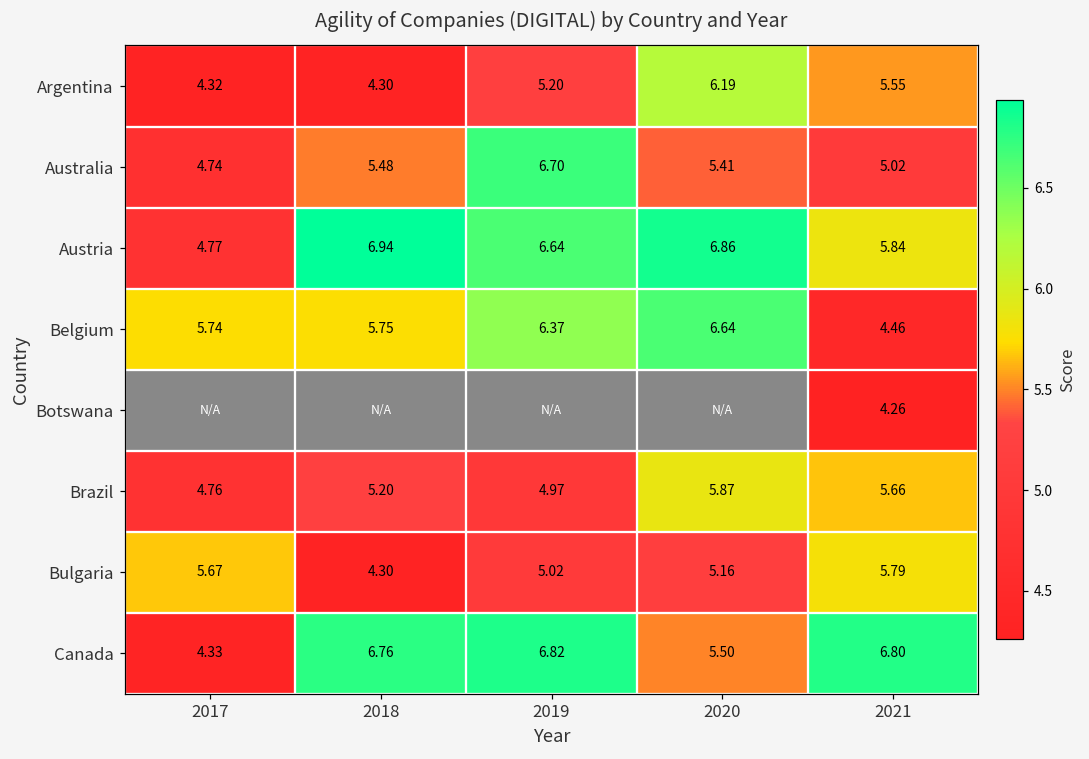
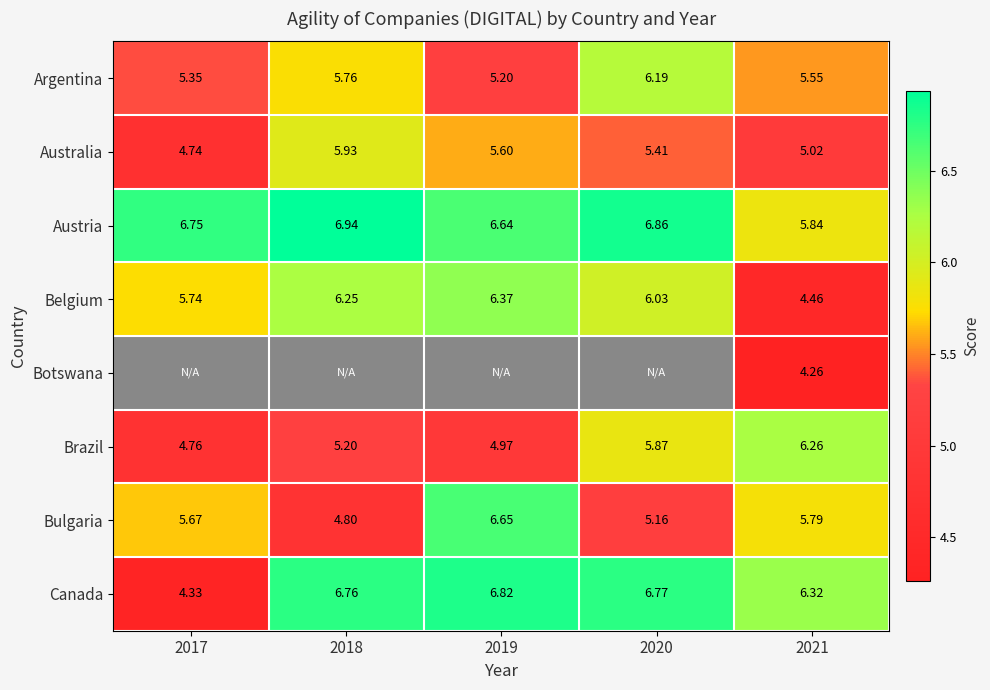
Argentina, 2017: 4.32 -> 5.35
Argentina, 2018: 4.30 -> 5.76
Australia, 2018: 5.48 -> 5.93
Australia, 2019: 6.70 -> 5.60
Austria, 2017: 4.77 -> 6.75
Belgium, 2018: 5.75 -> 6.25
Belgium, 2020: 6.64 -> 6.03
Brazil, 2021: 5.66 -> 6.26
Bulgaria, 2018: 4.30 -> 4.80
Bulgaria, 2019: 5.02 -> 6.65
Canada, 2020: 5.50 -> 6.77
Canada, 2021: 6.80 -> 6.32
